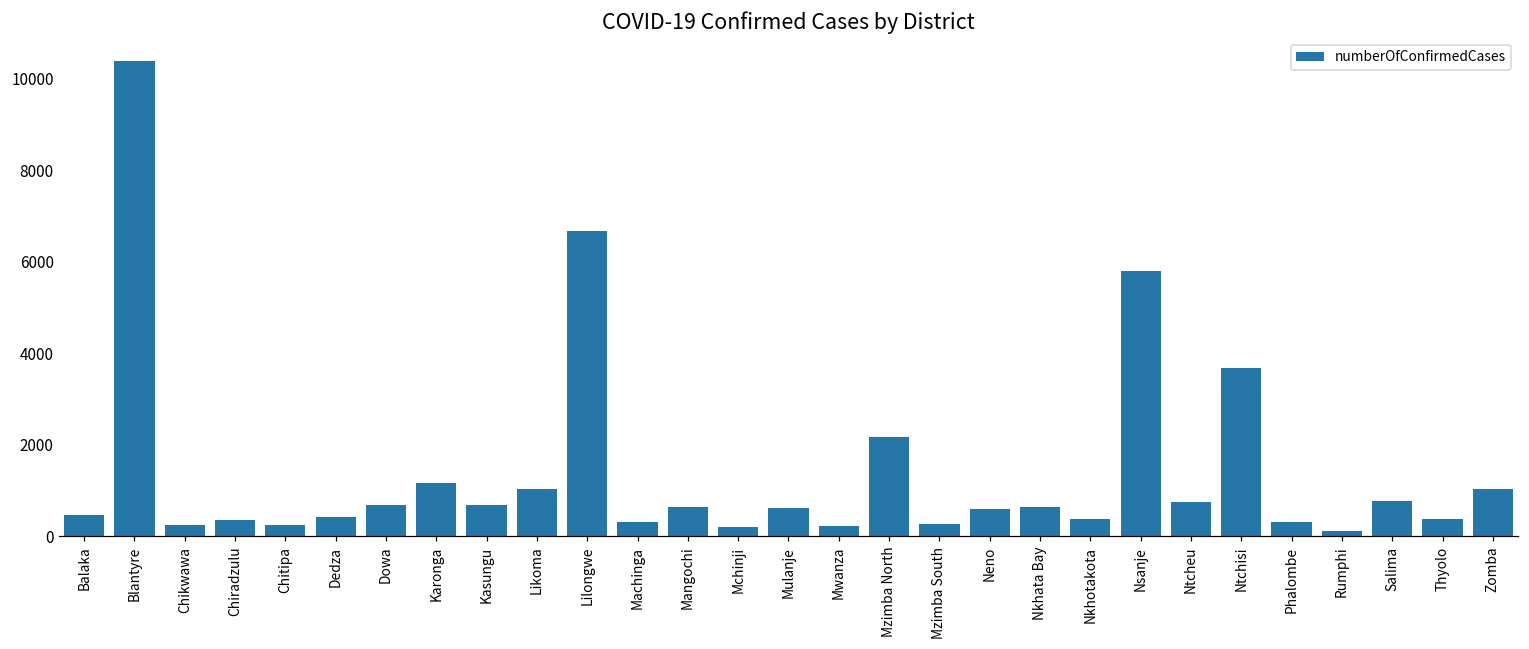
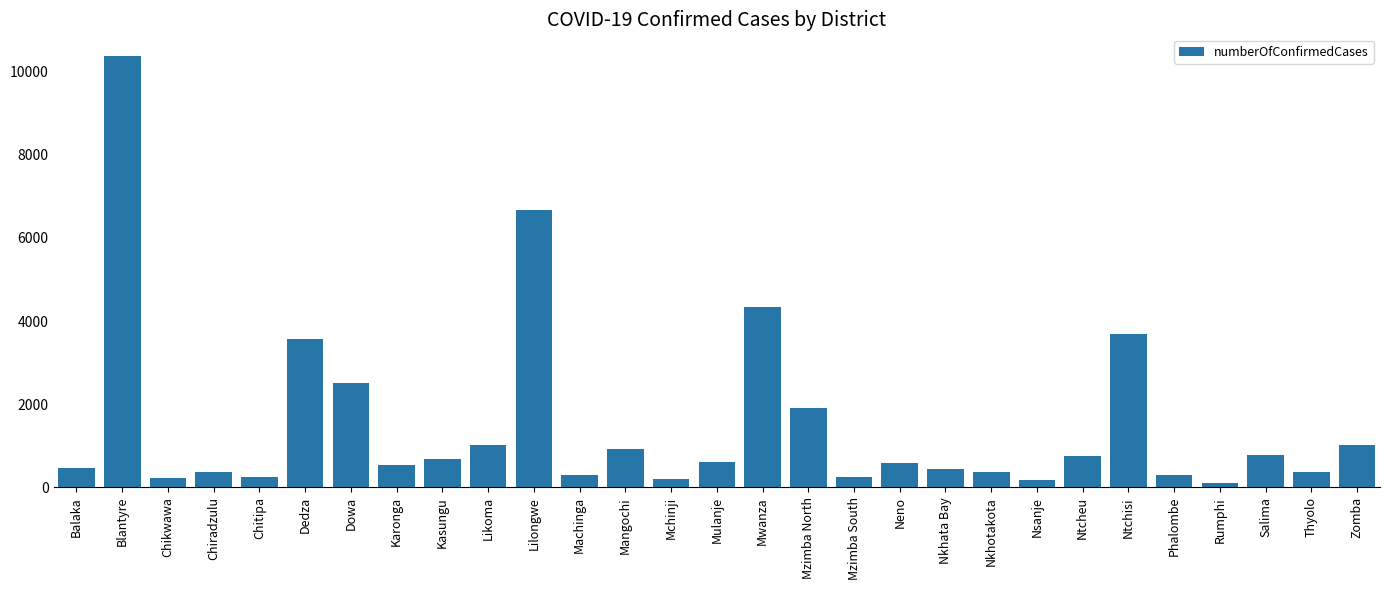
Dedza: 400 -> 3600
Dowa: 700 -> 2500
Karonga: 1200 -> 500
Mangochi: 600 -> 900
Mwanza: 200 -> 4300
Mzimba North: 2200 -> 1900
Nkhata Bay: 600 -> 400
Nsanje: 5800 -> 200
